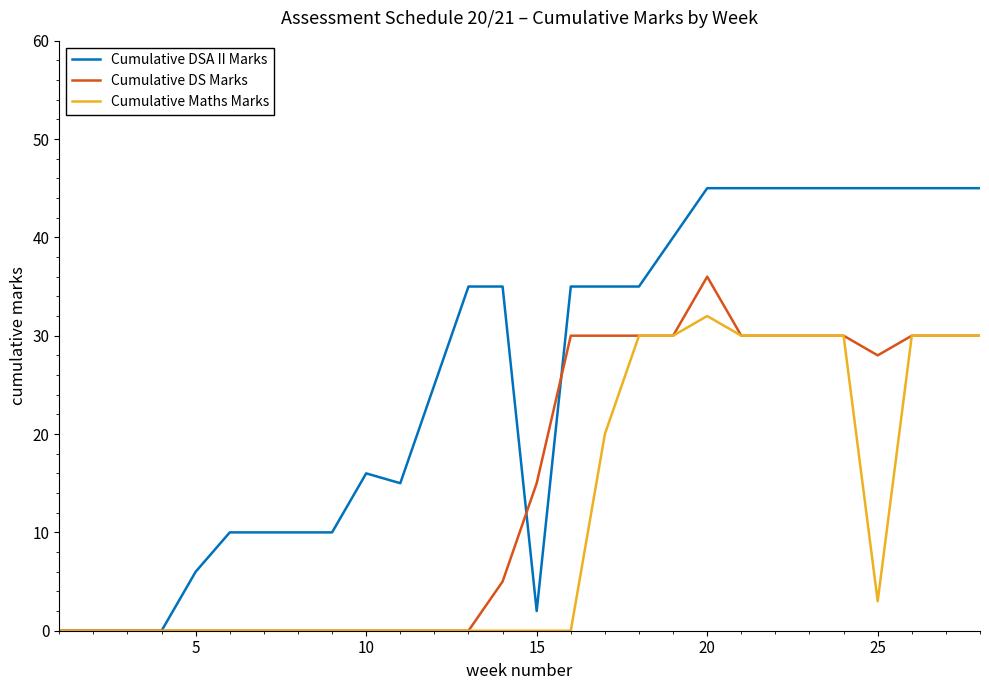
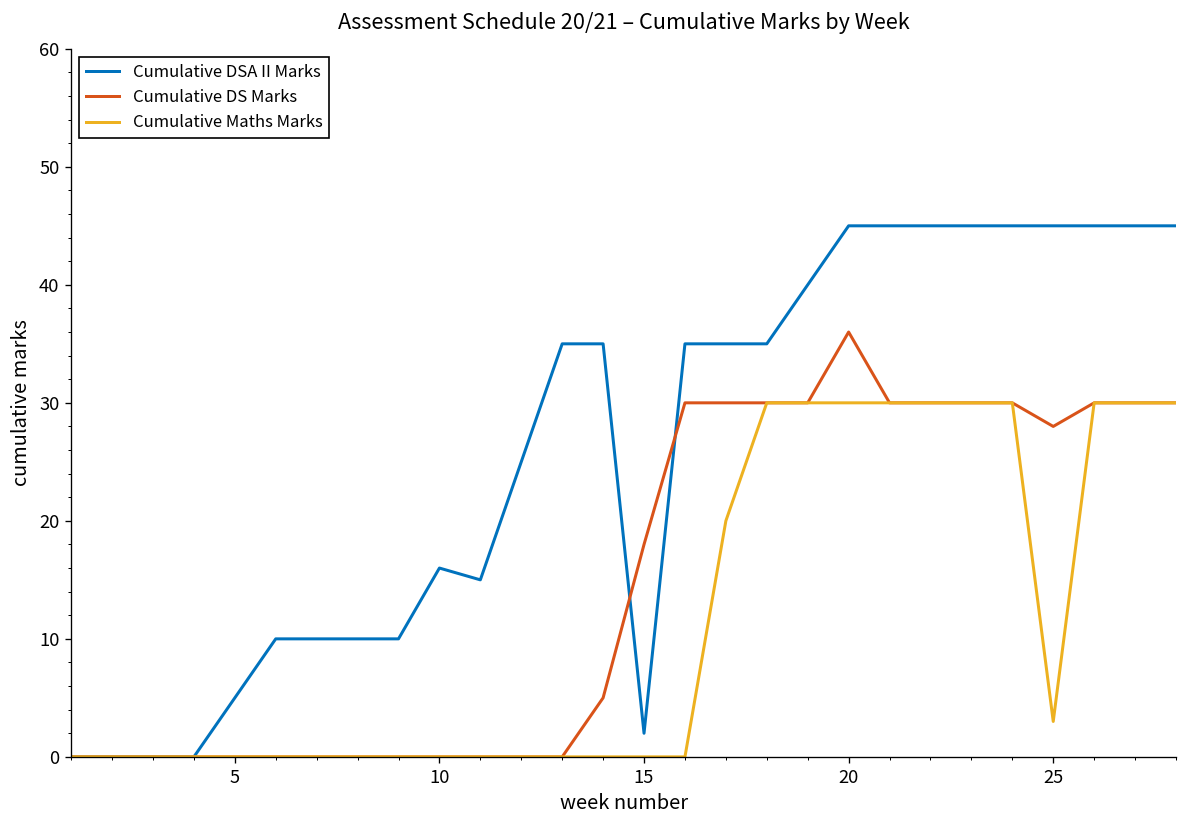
Cumulative DSA II Marks, 5: 6 -> 5
Cumulative DS Marks, 15: 15 -> 18
Cumulative Maths Marks, 20: 32 -> 30
